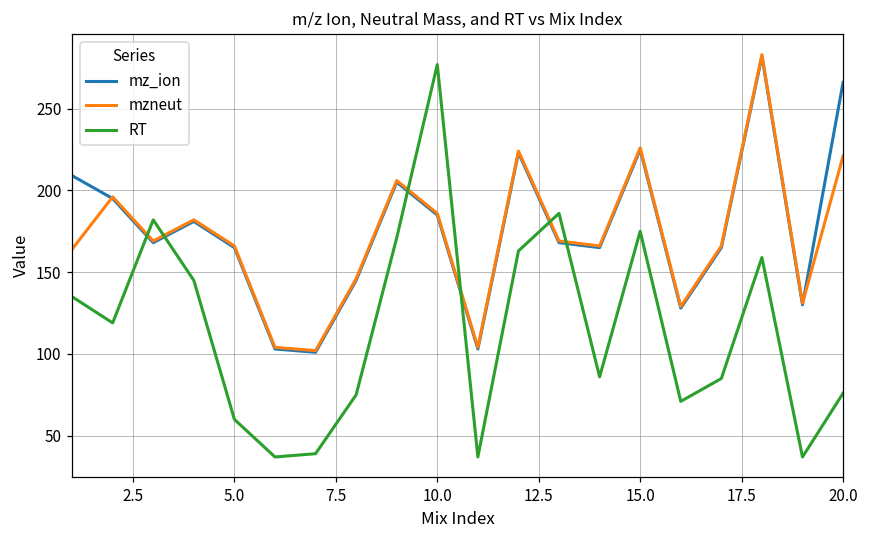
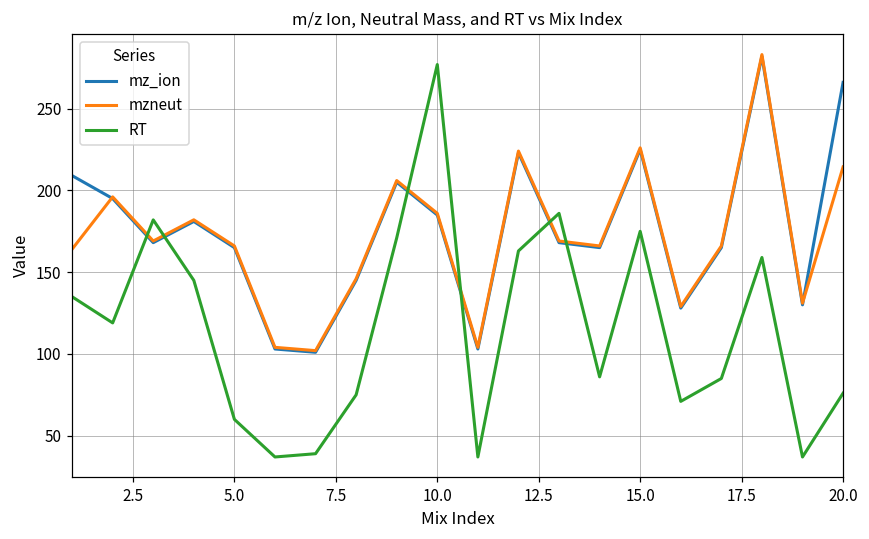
mzneut, 20.0: 221 -> 214
